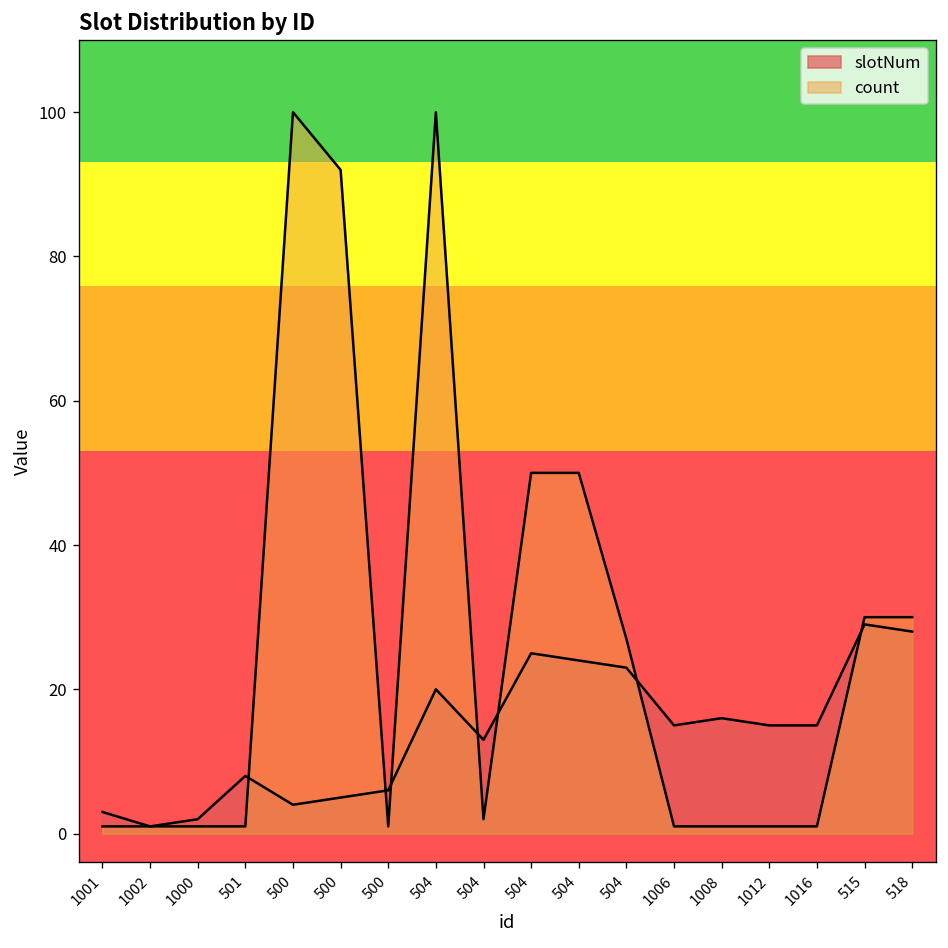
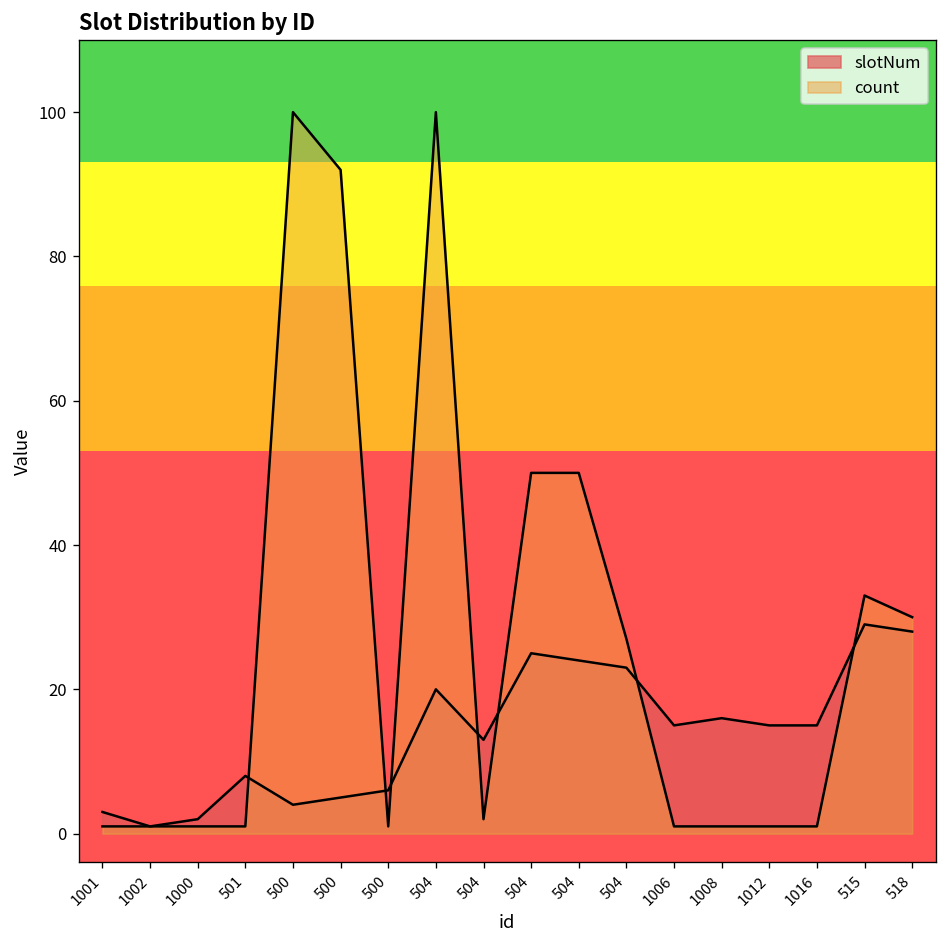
count, 515: 30 -> 33
